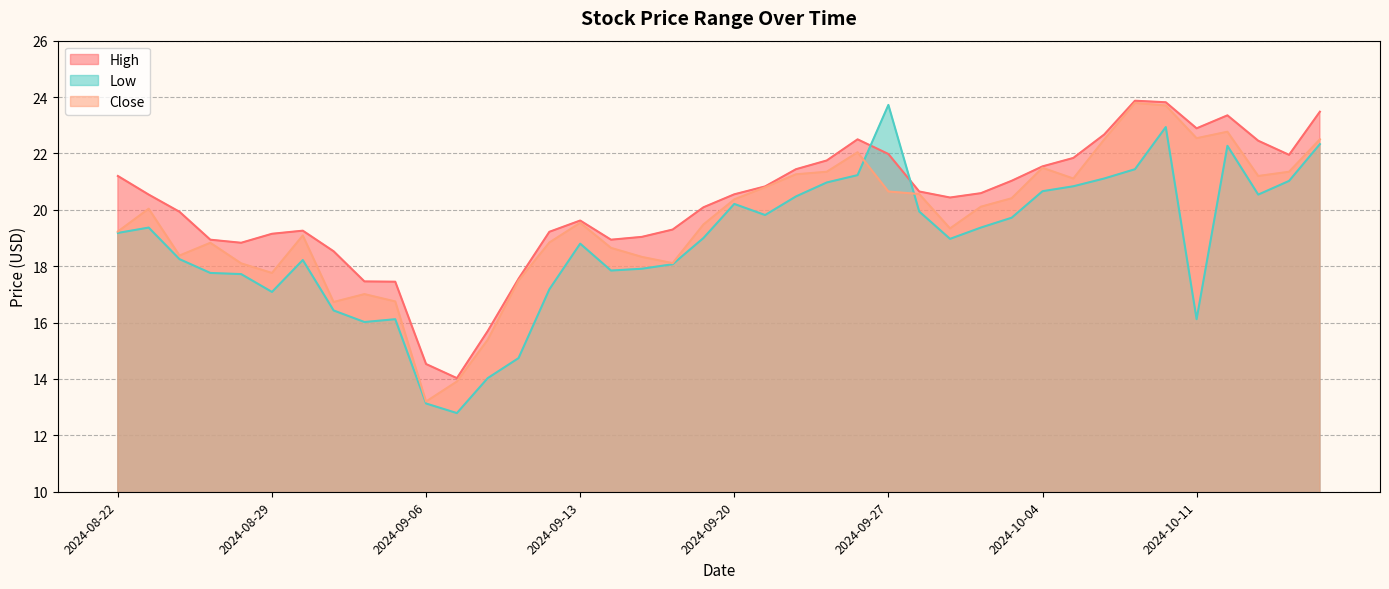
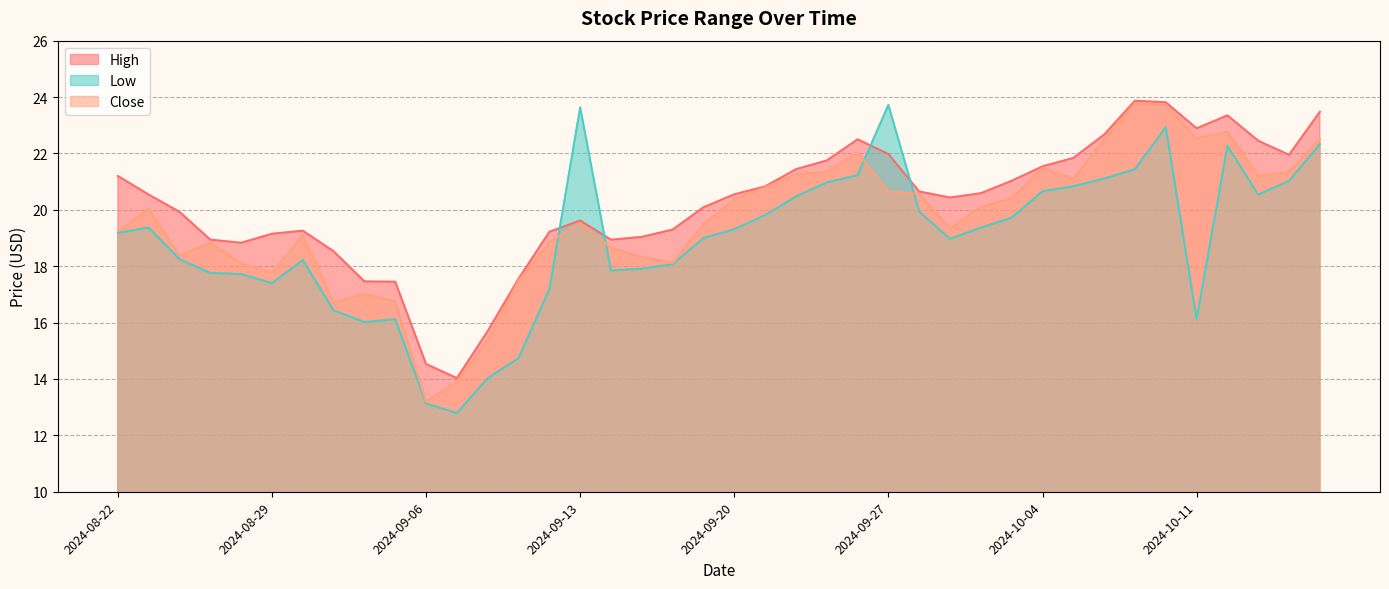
Low, 2024-08-29: 17.1 -> 17.4
Low, 2024-09-13: 18.8 -> 23.6
Low, 2024-09-20: 20.2 -> 19.3
